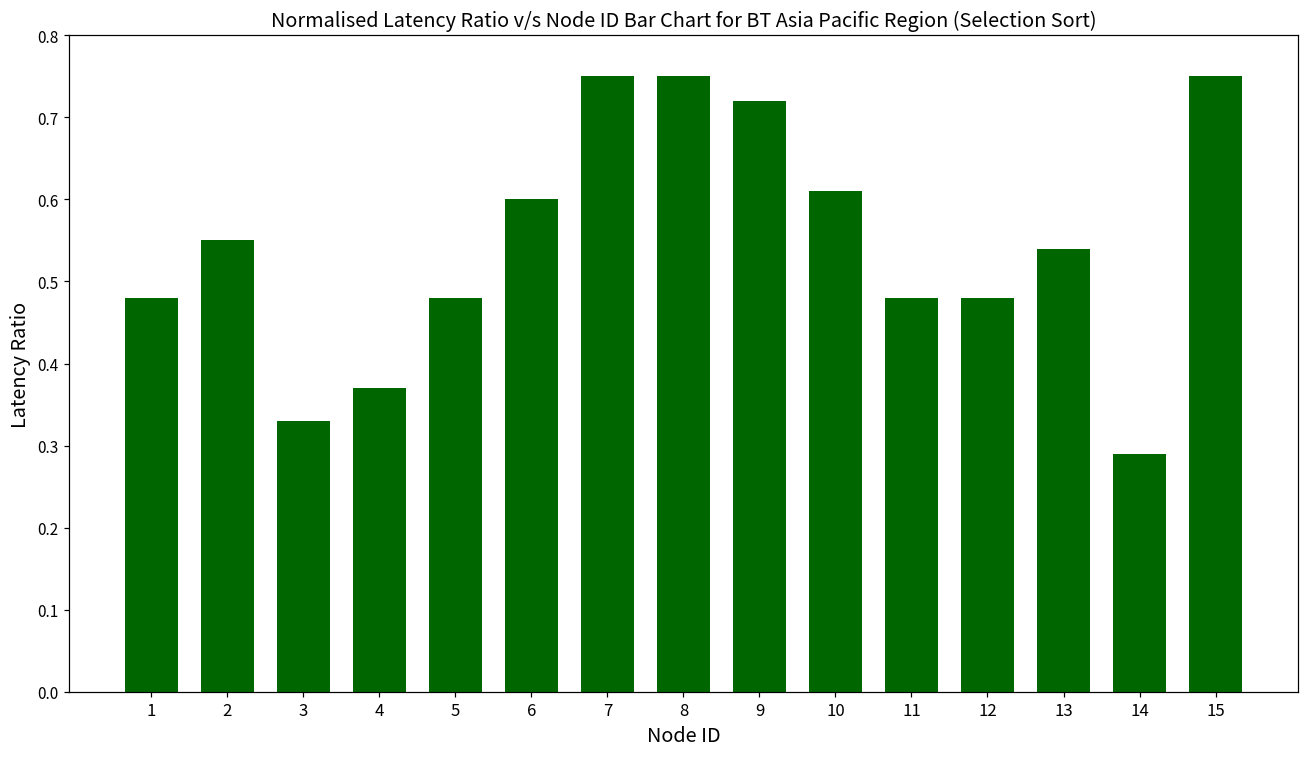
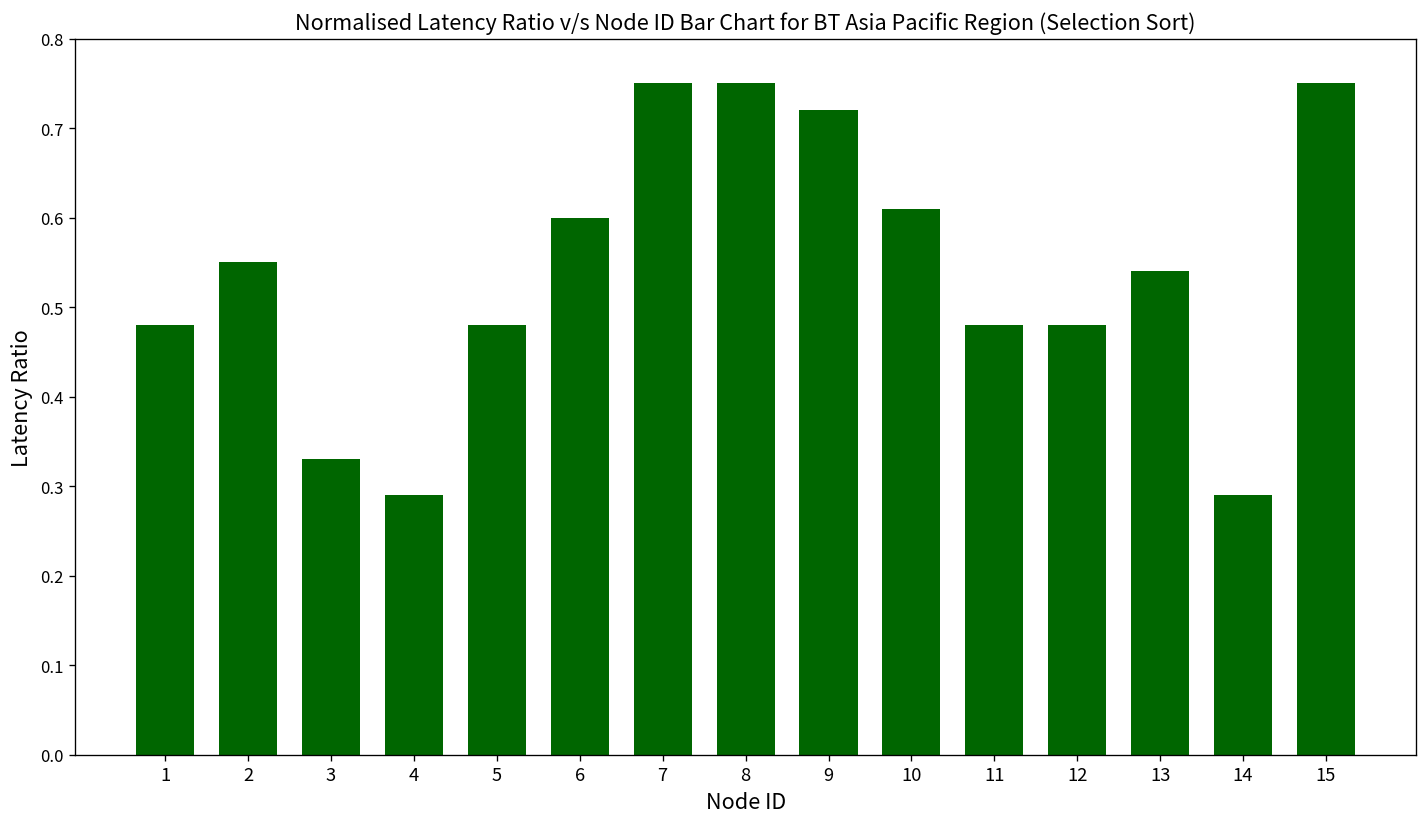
4: 0.37 -> 0.29
